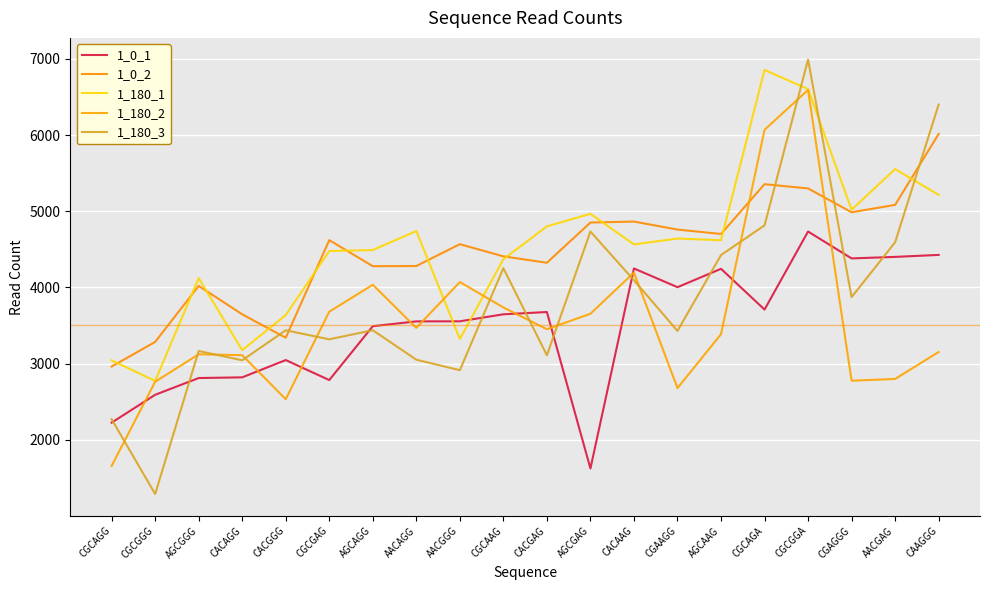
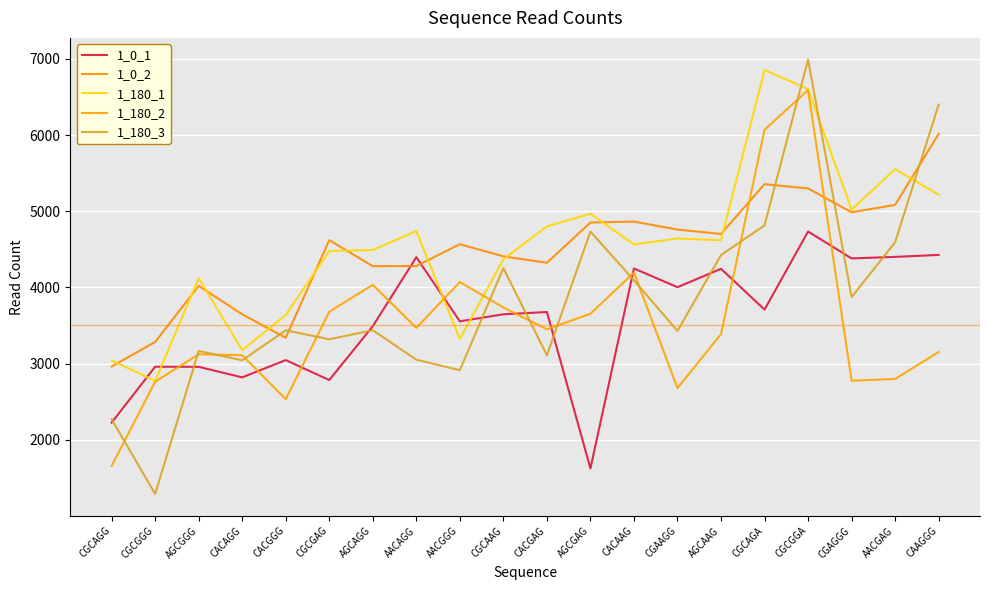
1_0_1, CGCGGG: 2600 -> 3000
1_0_1, AGCGGG: 2800 -> 3000
1_0_1, AACAGG: 3600 -> 4400
